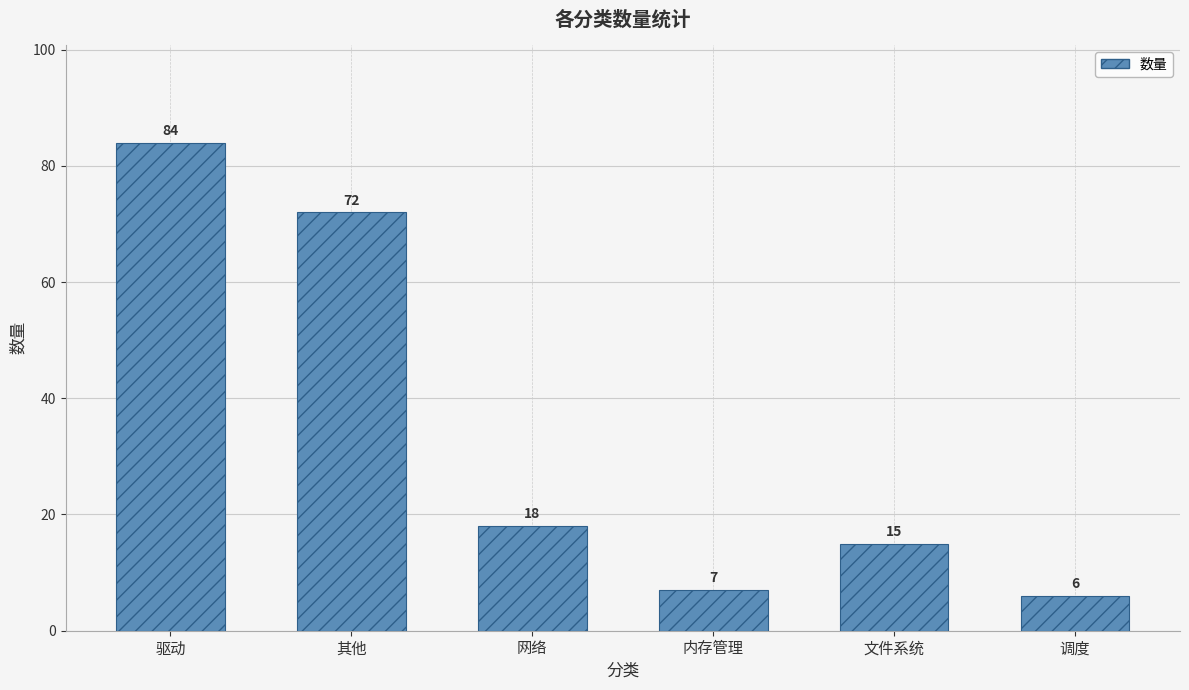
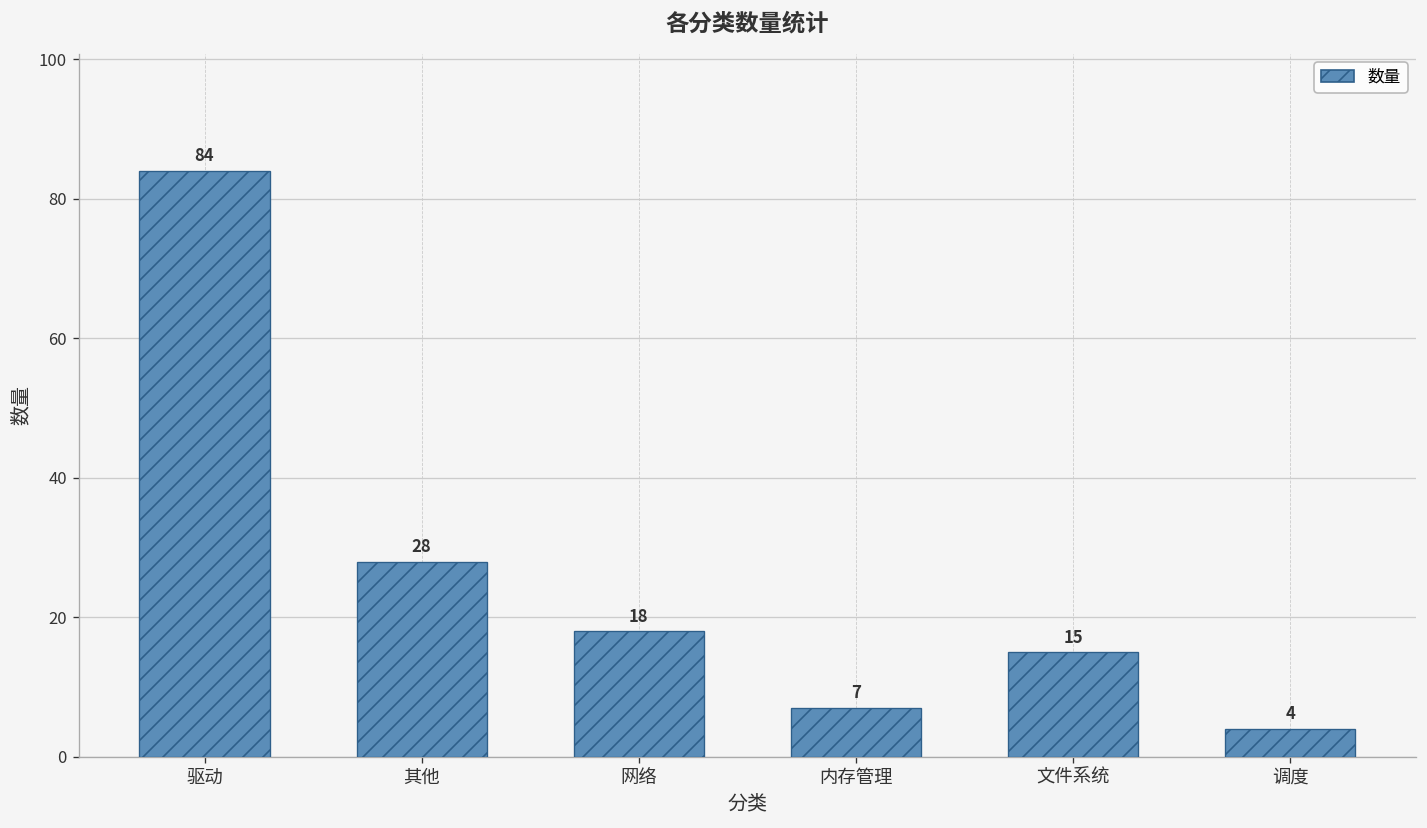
其他: 72 -> 28
调度: 6 -> 4
